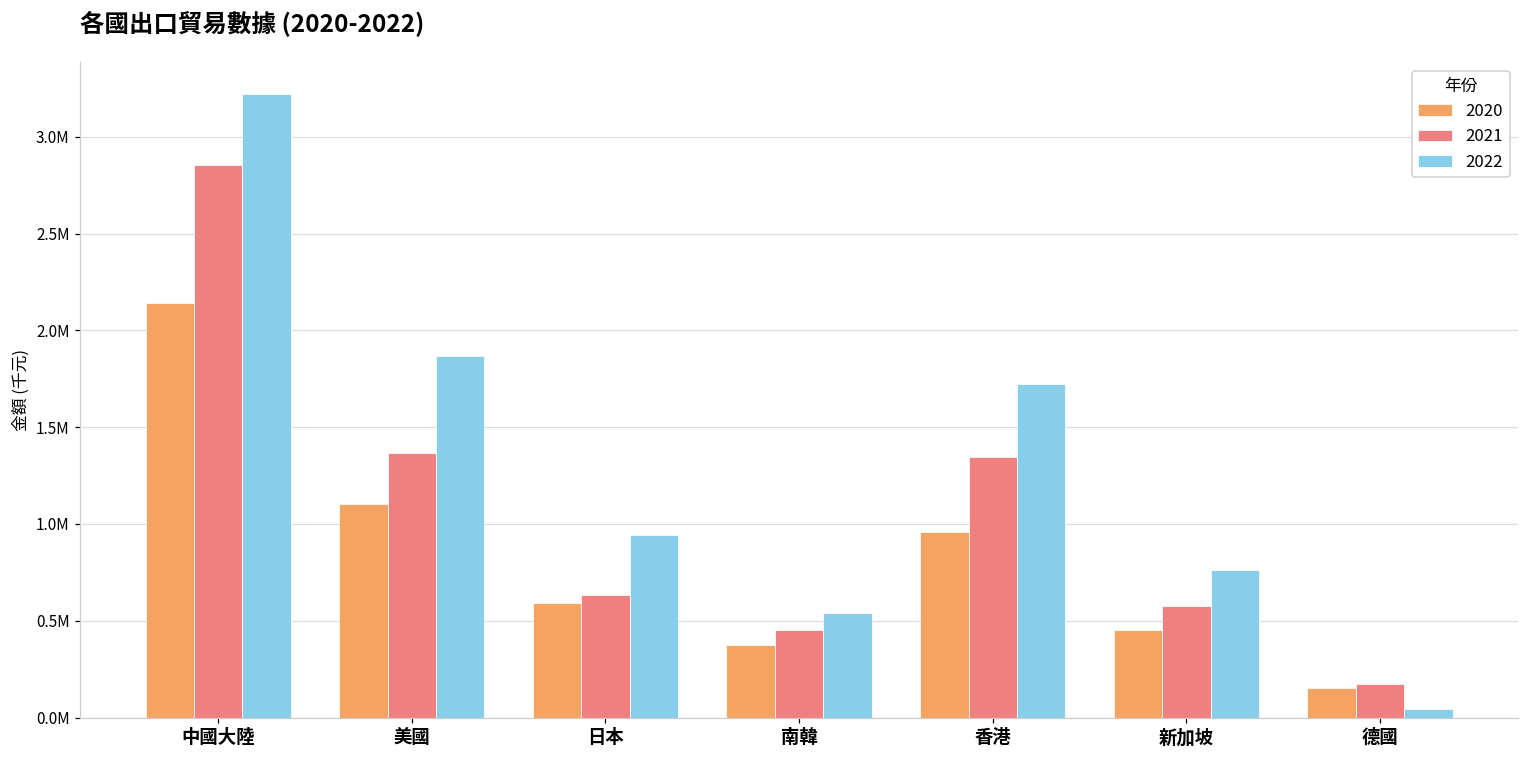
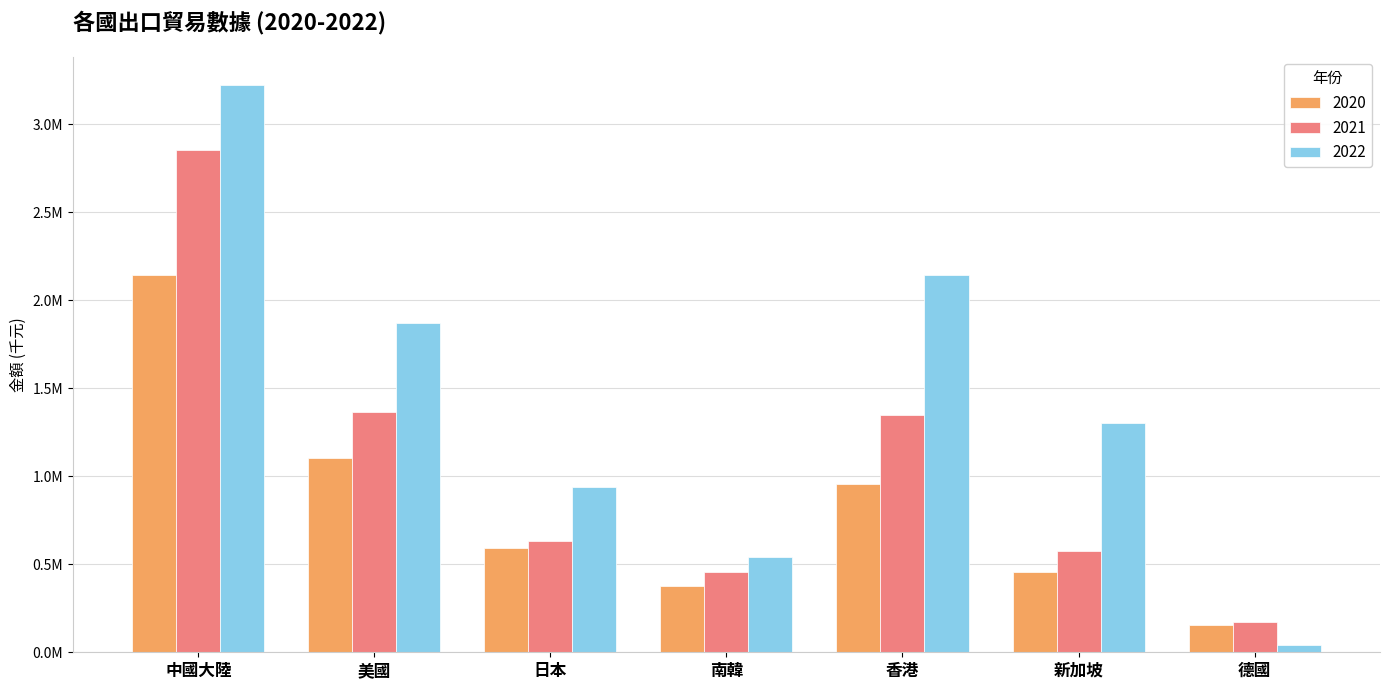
2022, 香港: 1730000 -> 2140000
2022, 新加坡: 760000 -> 1300000
